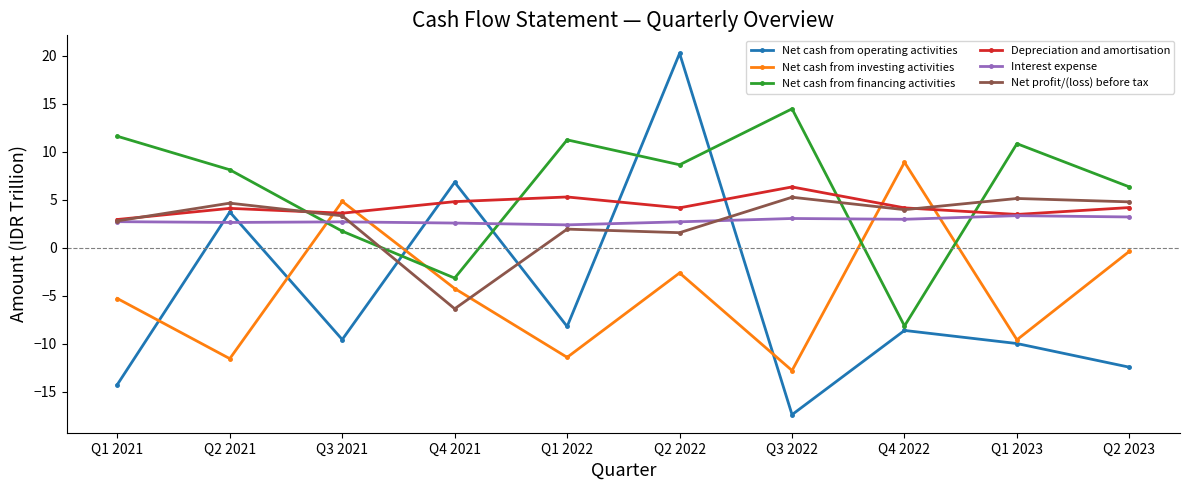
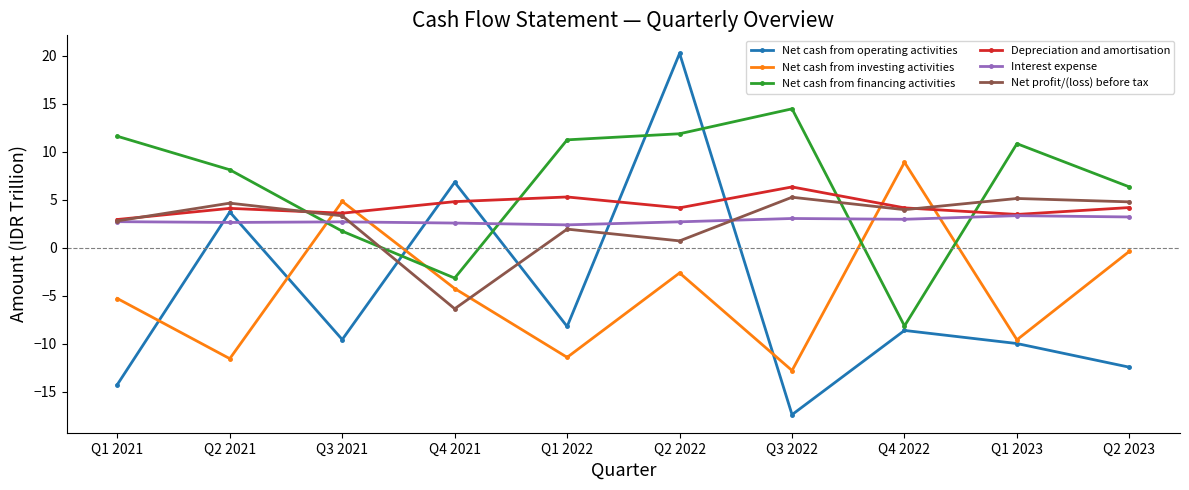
Net cash from financing activities, Q2 2022: 9 -> 12
Net profit/(loss) before tax, Q2 2022: 2 -> 1
